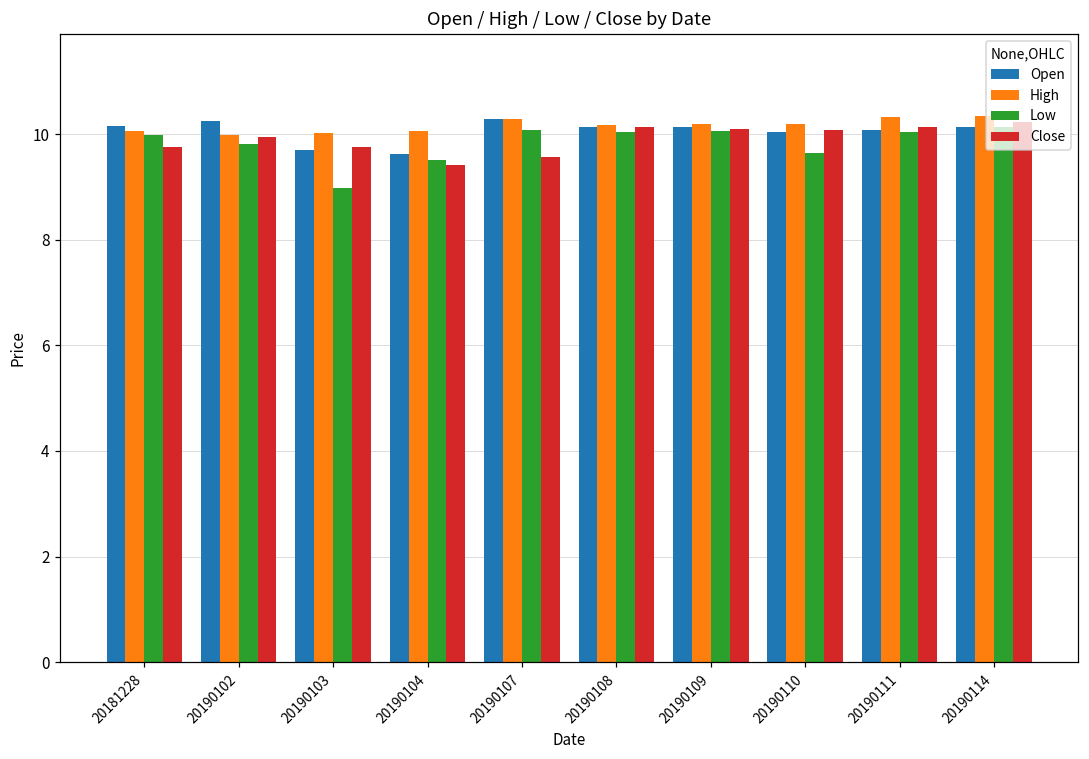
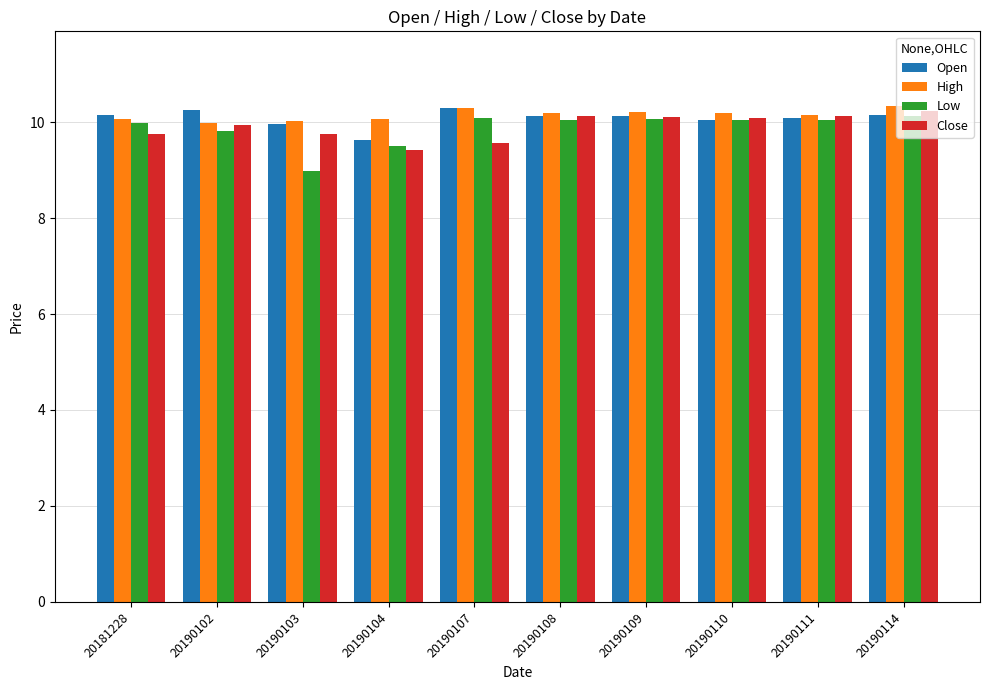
Open, 20190103: 9.7 -> 10.0
Low, 20190110: 9.7 -> 10.1
High, 20190111: 10.3 -> 10.2
